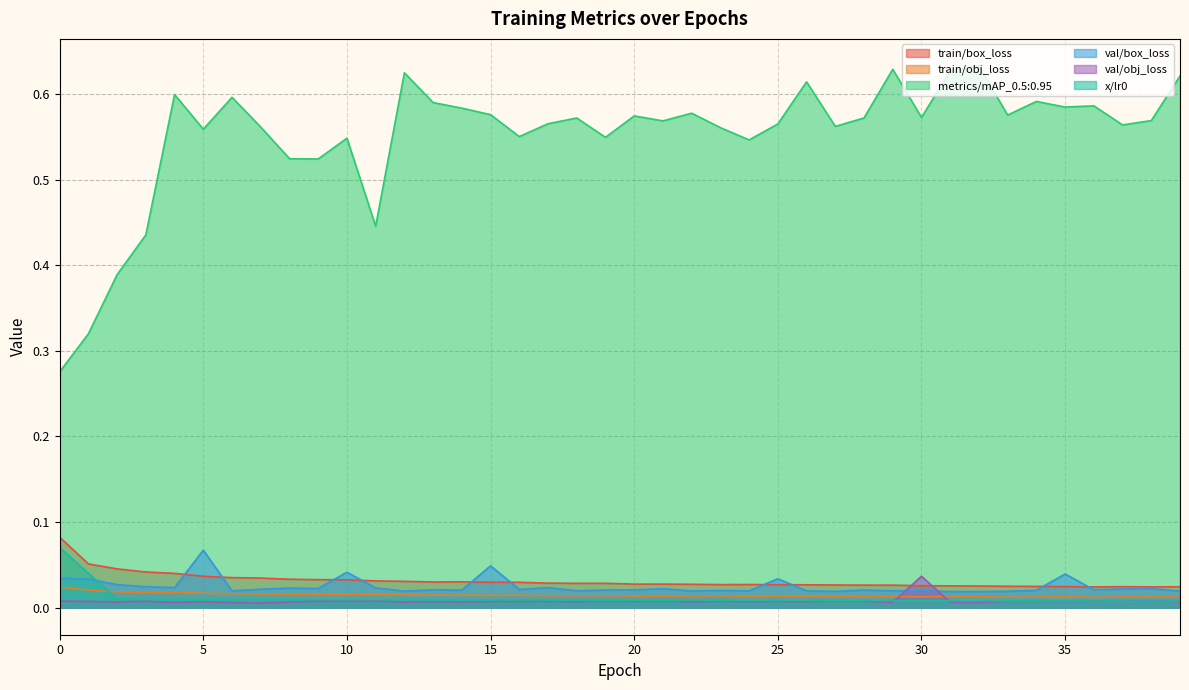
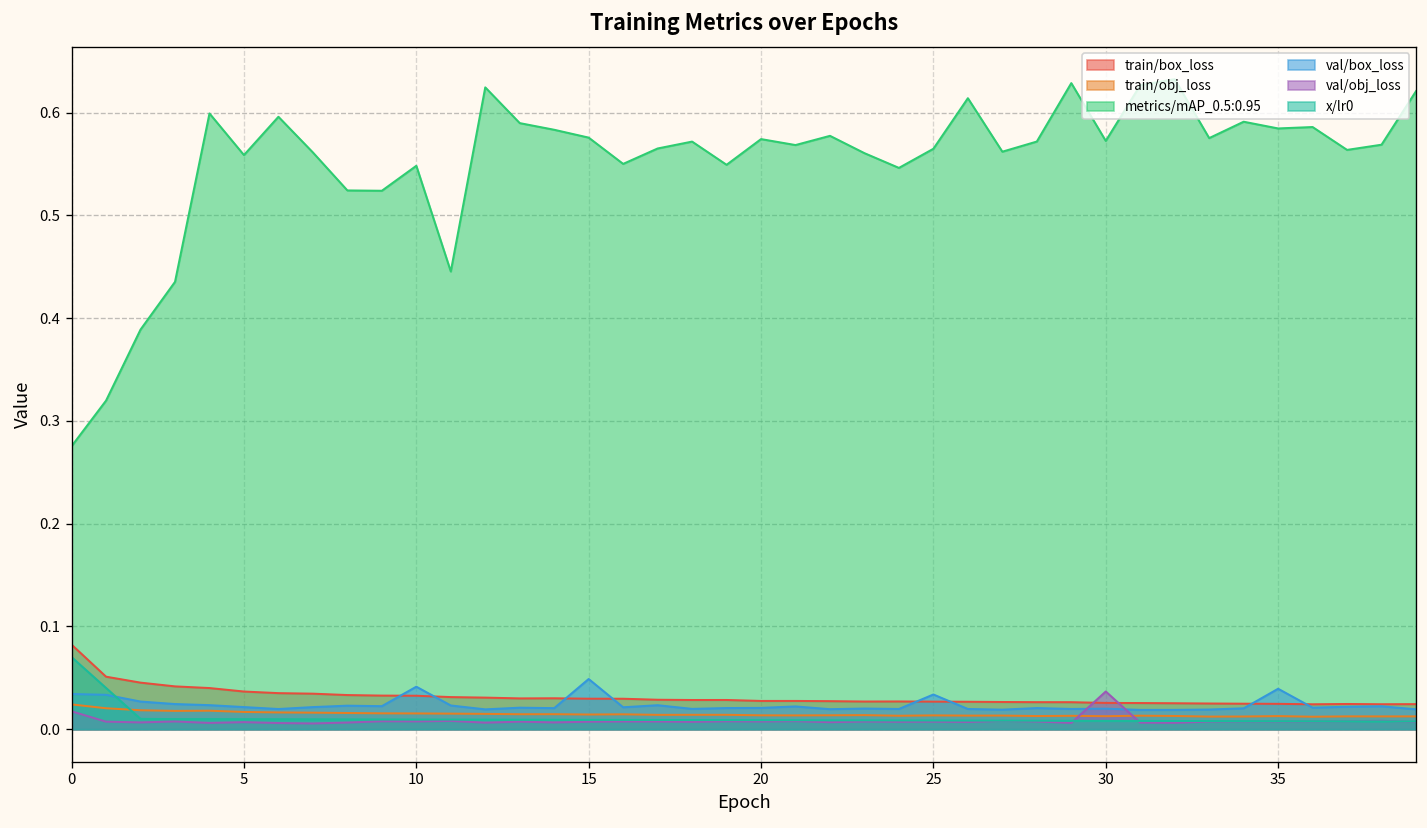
val/obj_loss, 0: 0.01 -> 0.02
val/box_loss, 5: 0.07 -> 0.02
